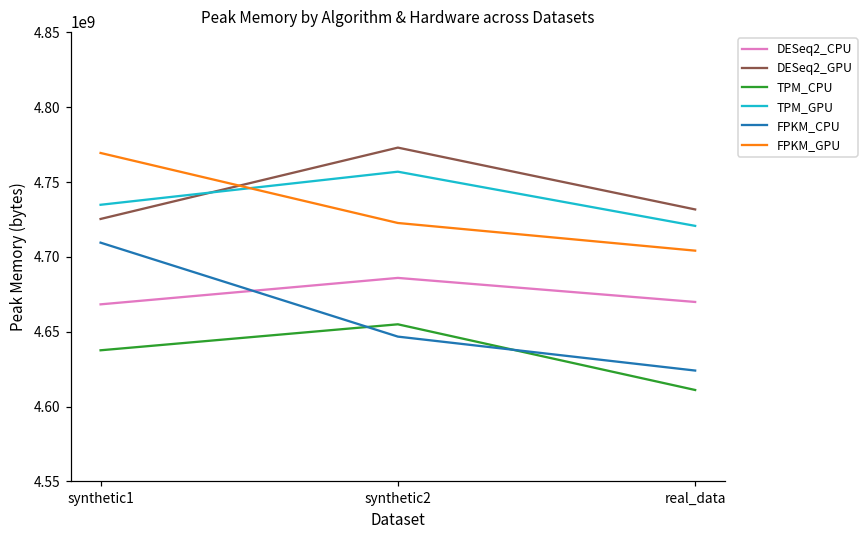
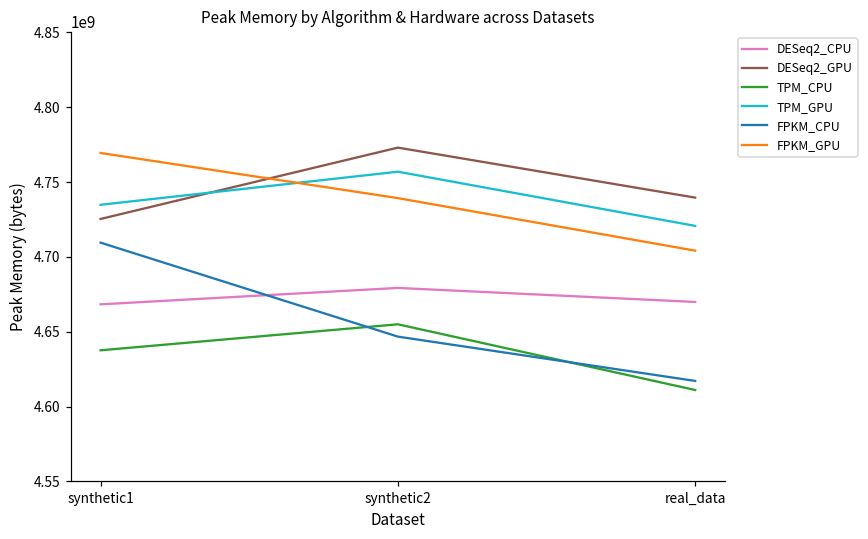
DESeq2_CPU, synthetic2: 4686000000 -> 4679000000
FPKM_GPU, synthetic2: 4723000000 -> 4739000000
DESeq2_GPU, real_data: 4732000000 -> 4740000000
FPKM_CPU, real_data: 4624000000 -> 4617000000
